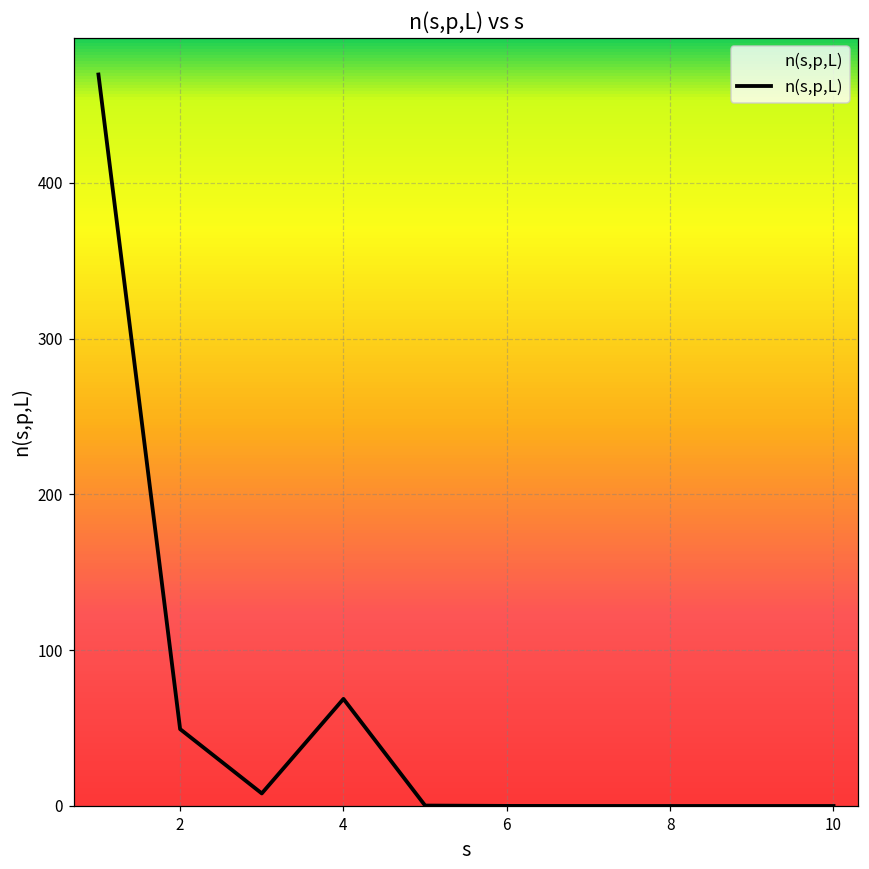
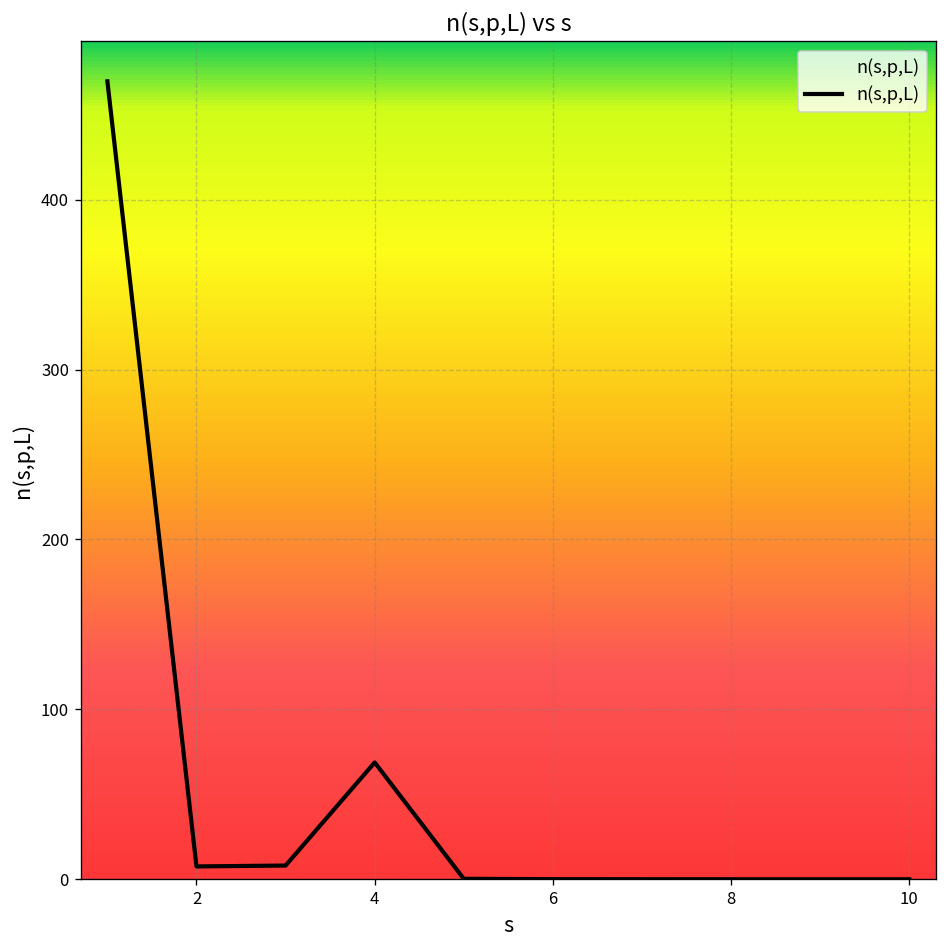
2: 49 -> 8
